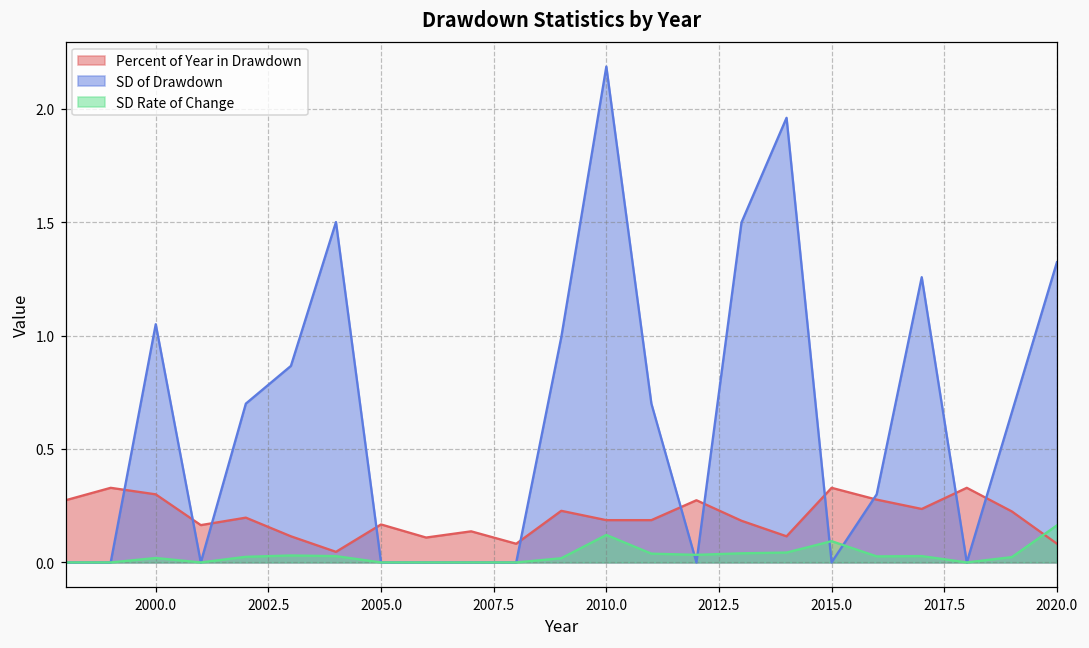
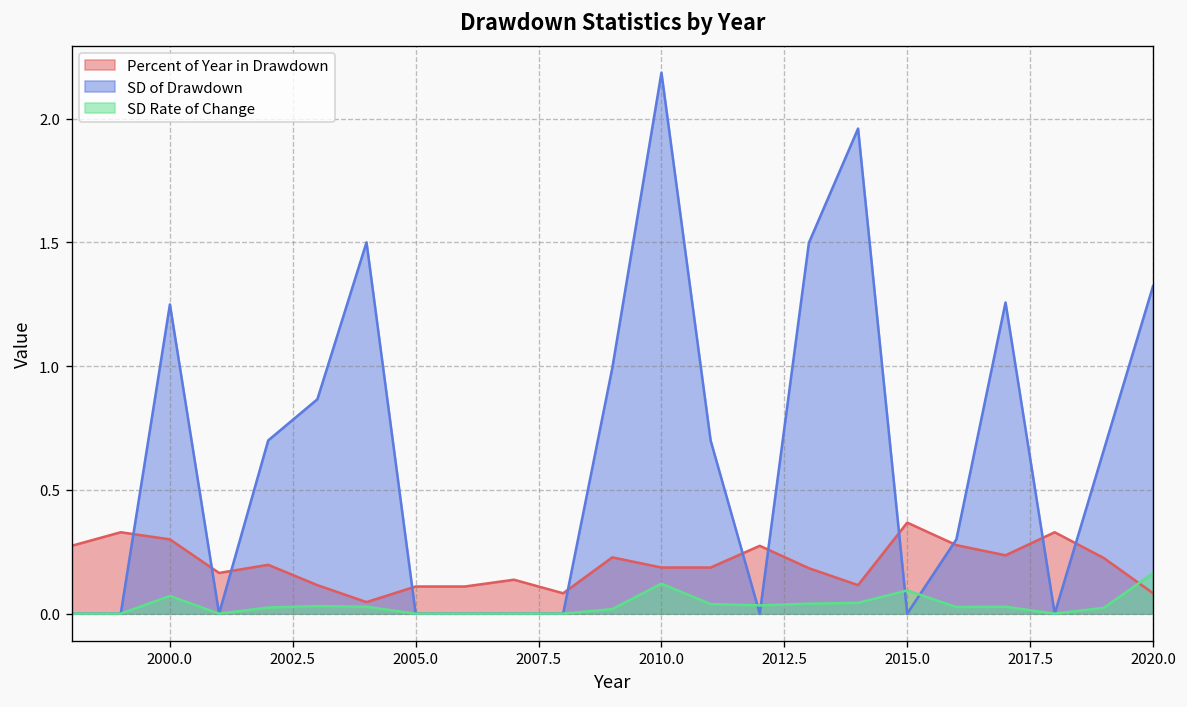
SD of Drawdown, 2000.0: 1.05 -> 1.25
SD Rate of Change, 2000.0: 0.02 -> 0.07
Percent of Year in Drawdown, 2005.0: 0.17 -> 0.11
Percent of Year in Drawdown, 2015.0: 0.33 -> 0.37
